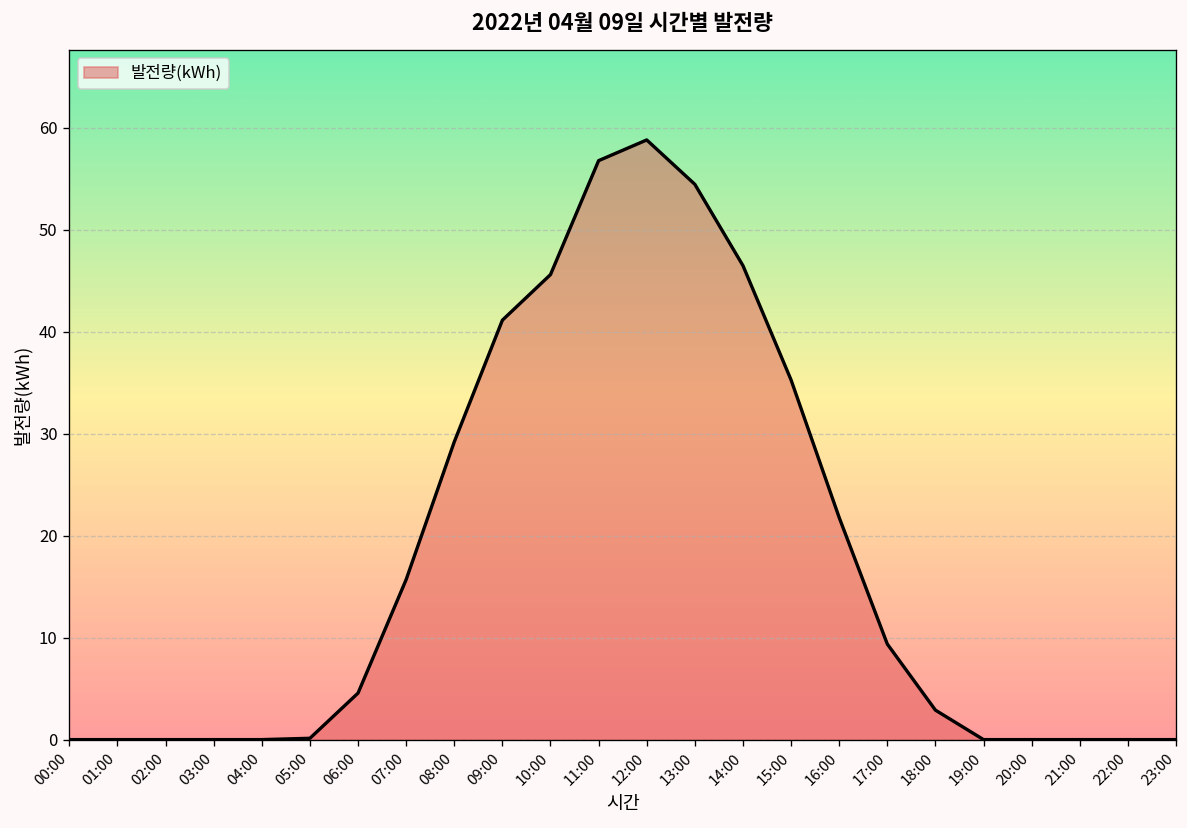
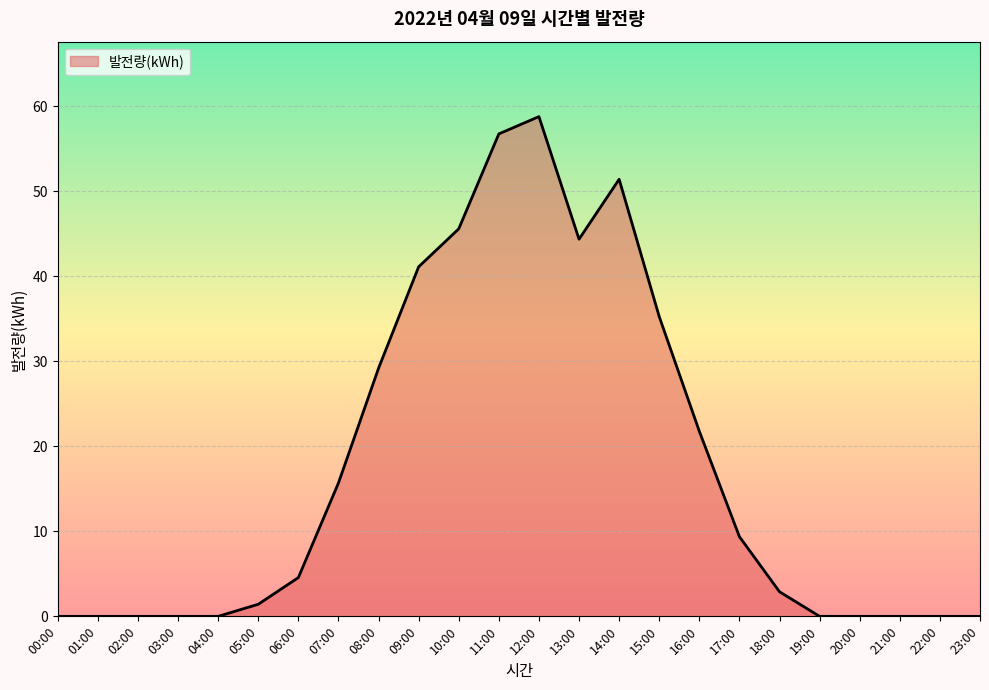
05:00: 0 -> 1
13:00: 54 -> 44
14:00: 46 -> 51
